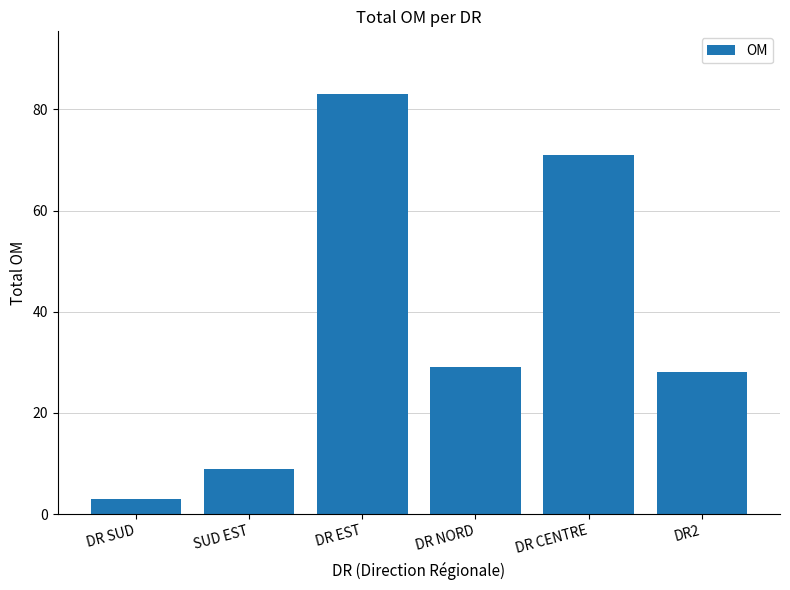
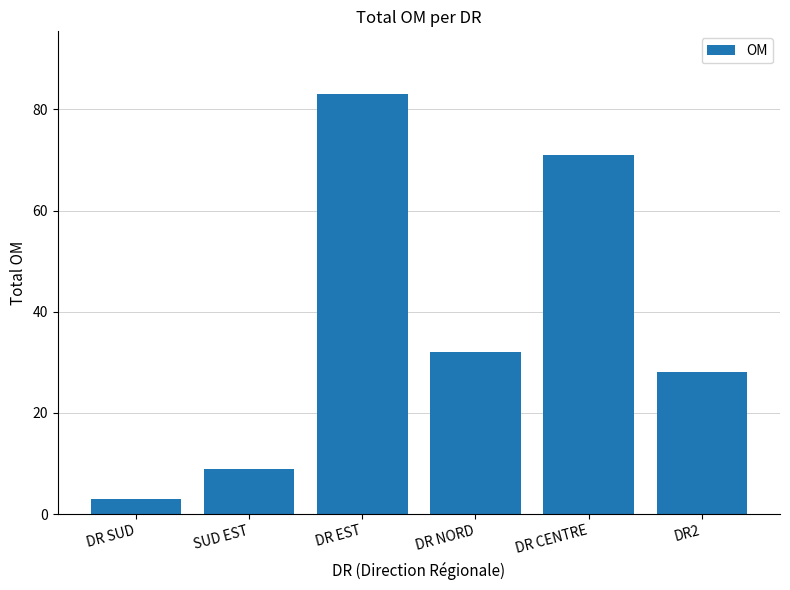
DR NORD: 29 -> 32
